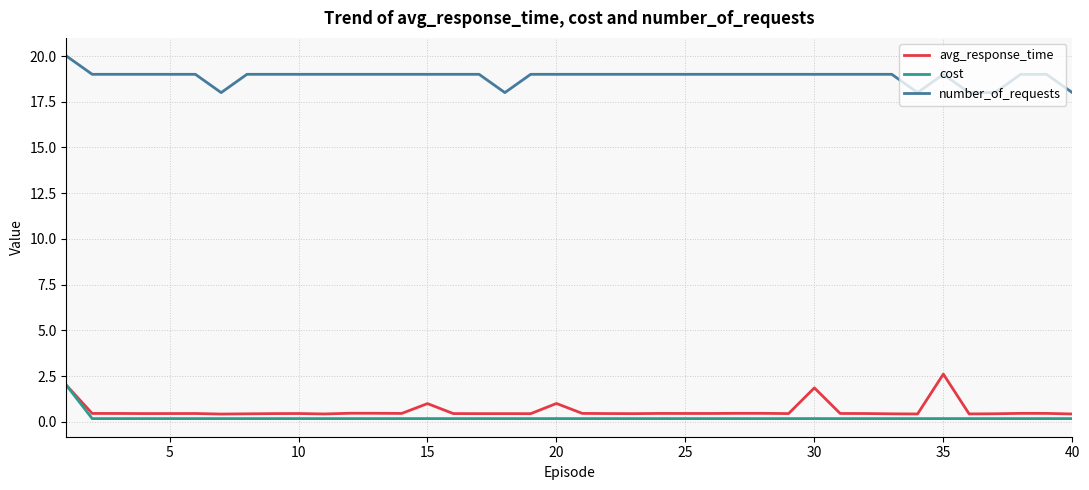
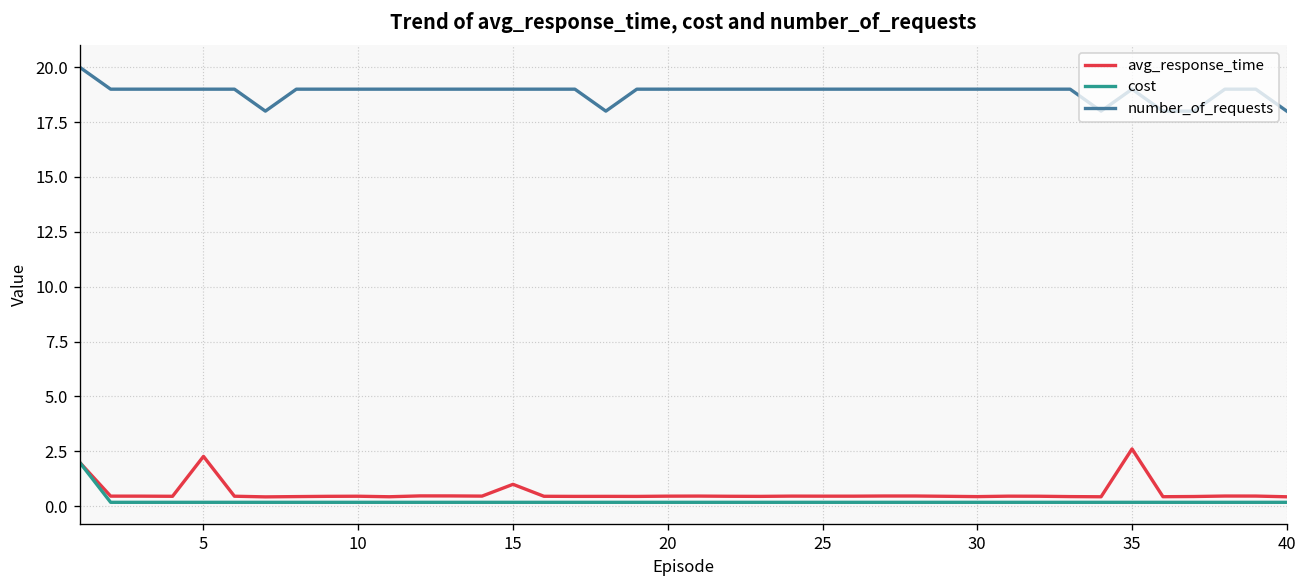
avg_response_time, 5: 0.5 -> 2.3
avg_response_time, 20: 1.0 -> 0.5
avg_response_time, 30: 1.9 -> 0.4
